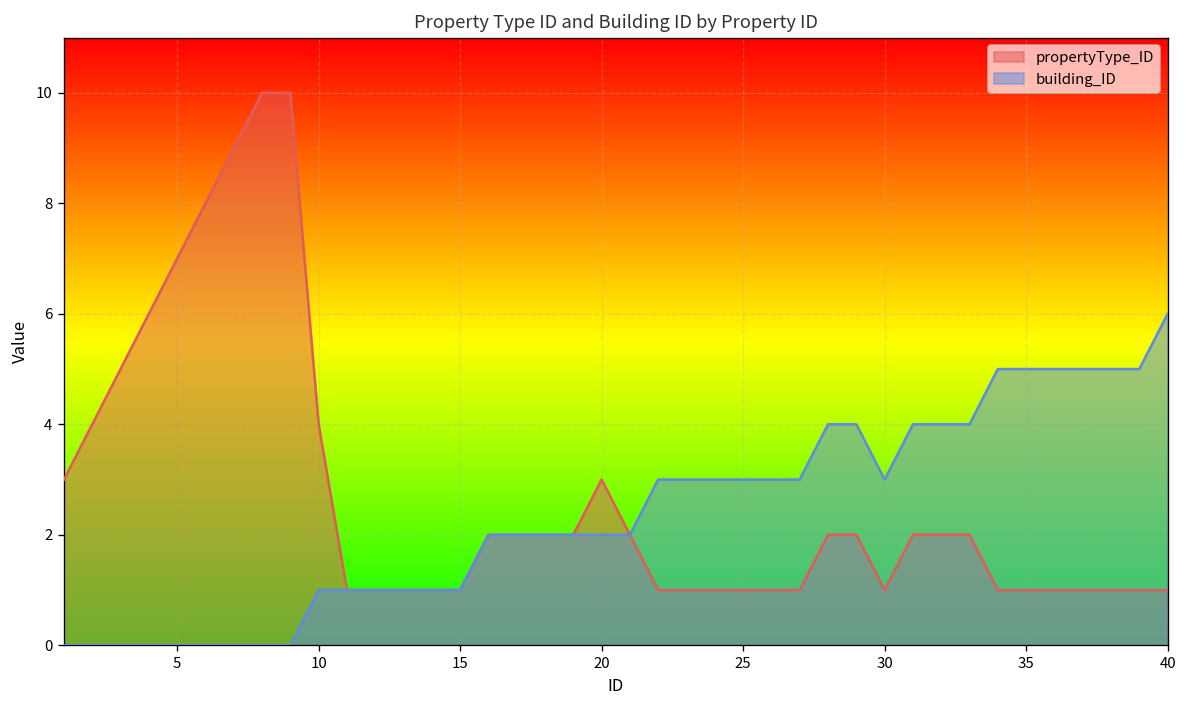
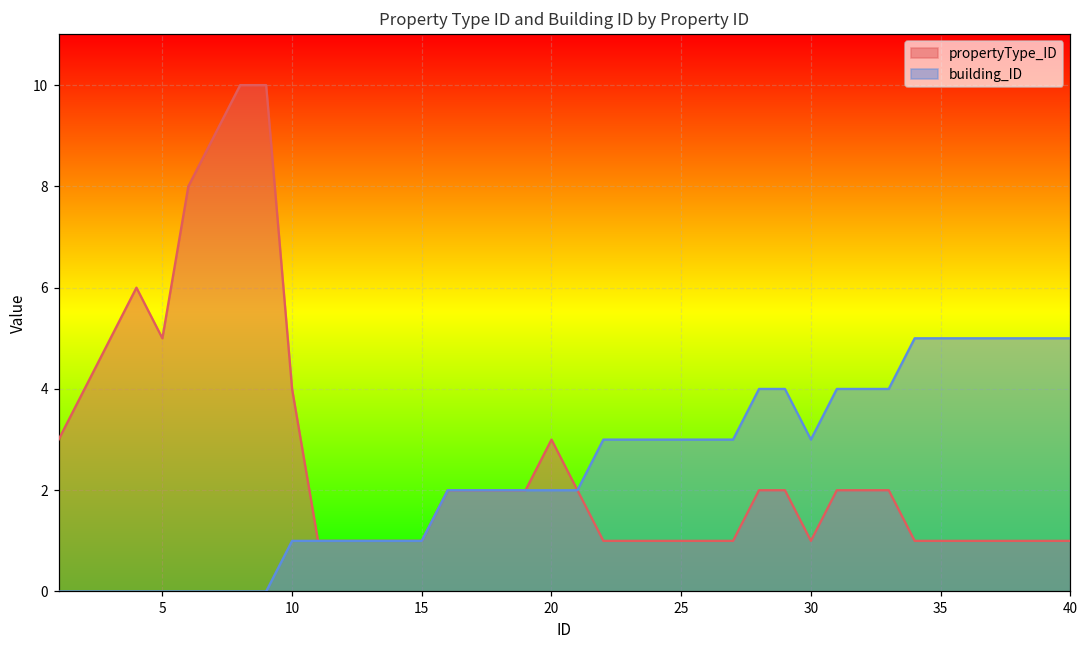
propertyType_ID, 5: 7 -> 5
building_ID, 40: 6 -> 5
